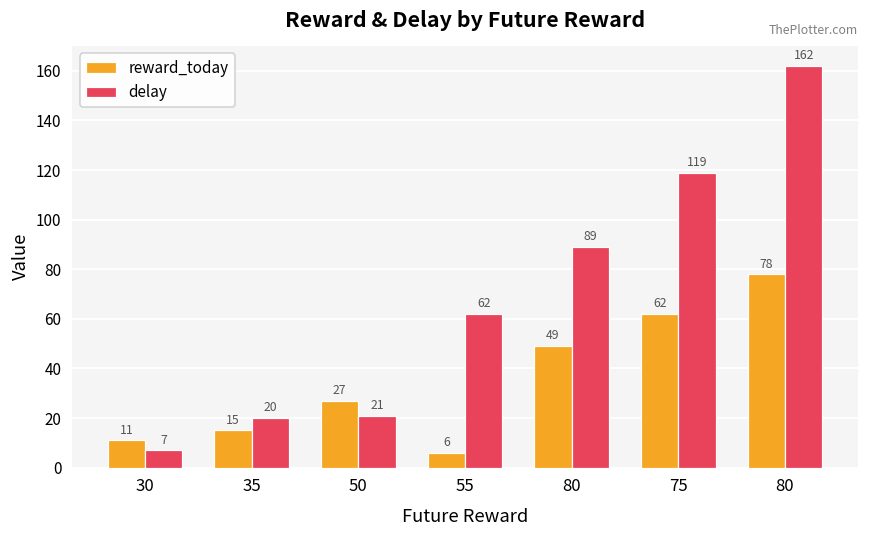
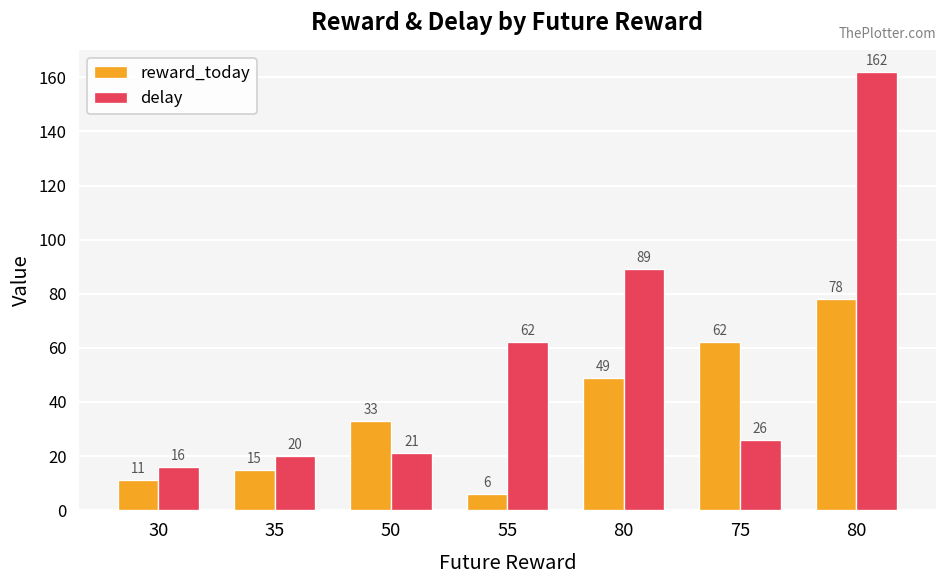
delay, 30: 7 -> 16
reward_today, 50: 27 -> 33
delay, 75: 119 -> 26
